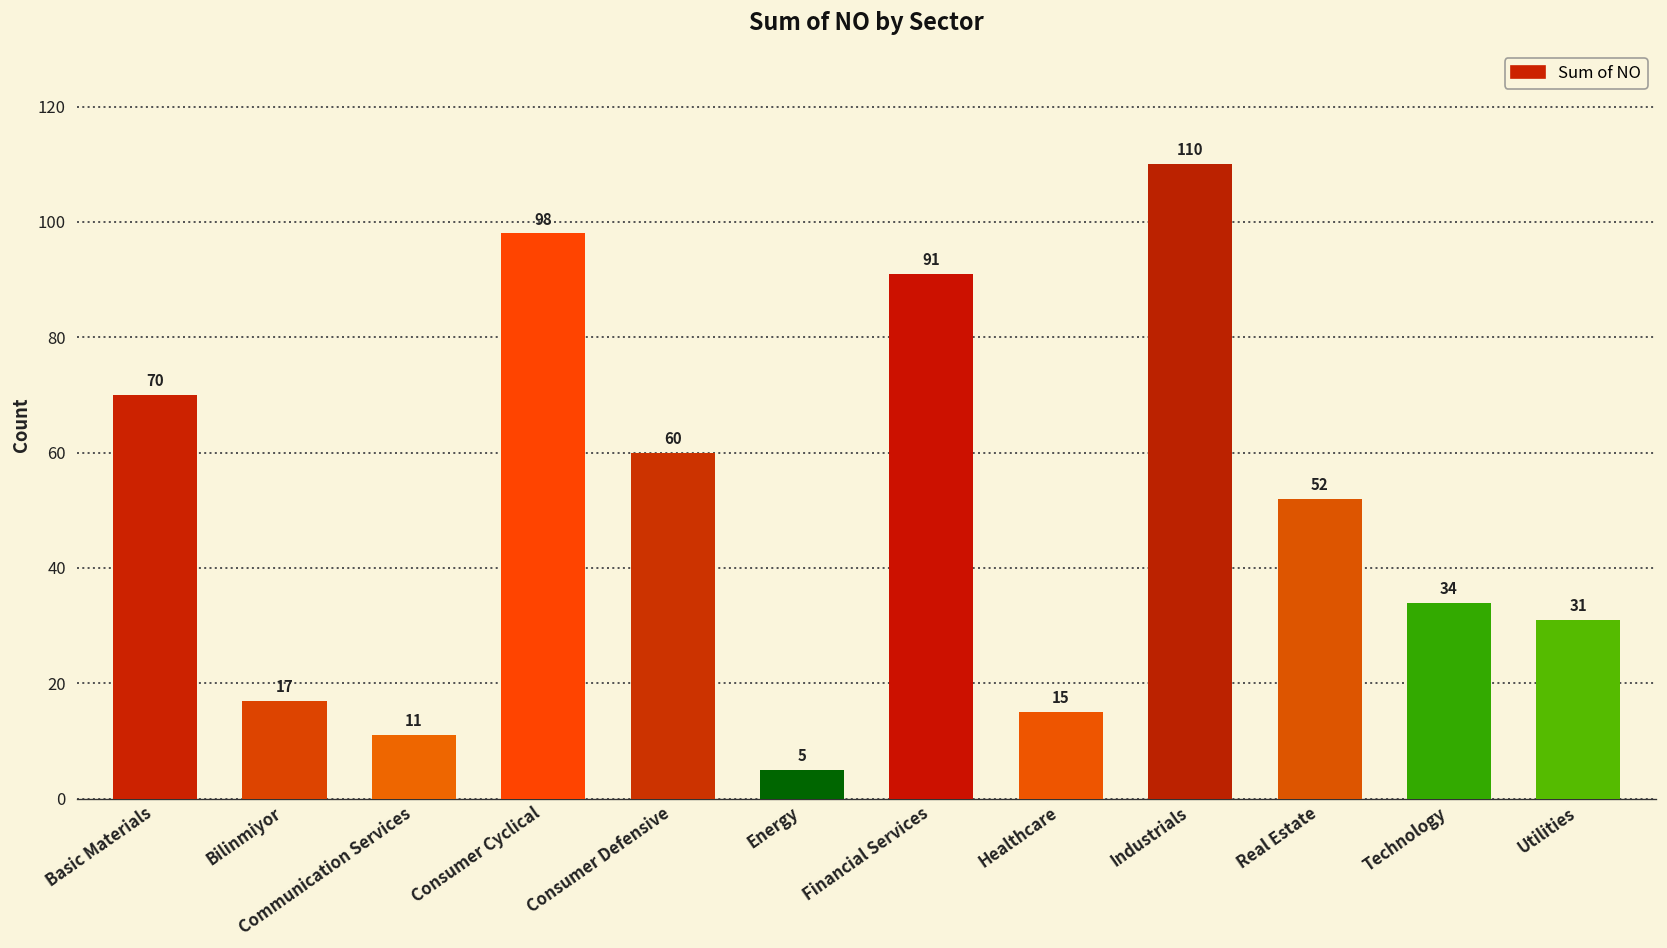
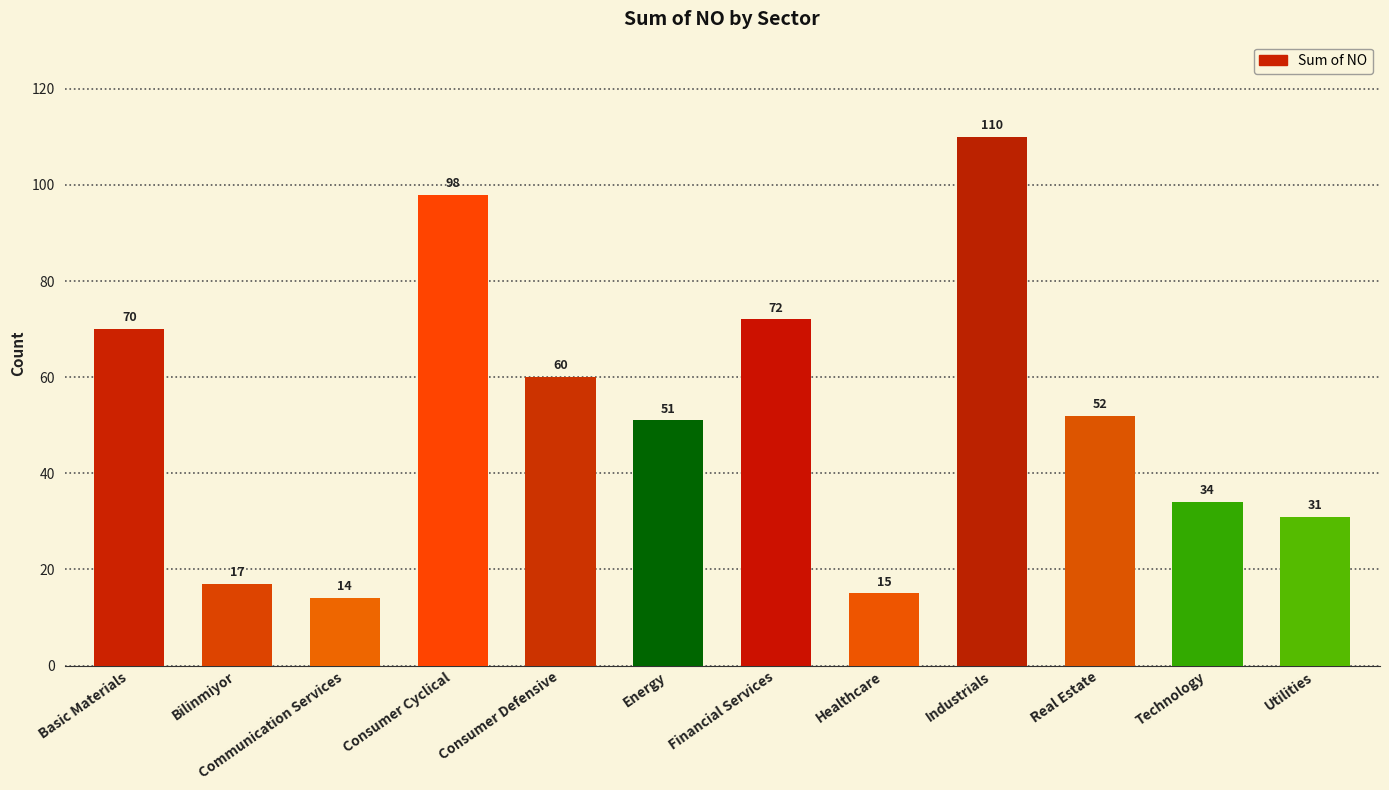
Communication Services: 11 -> 14
Energy: 5 -> 51
Financial Services: 91 -> 72
